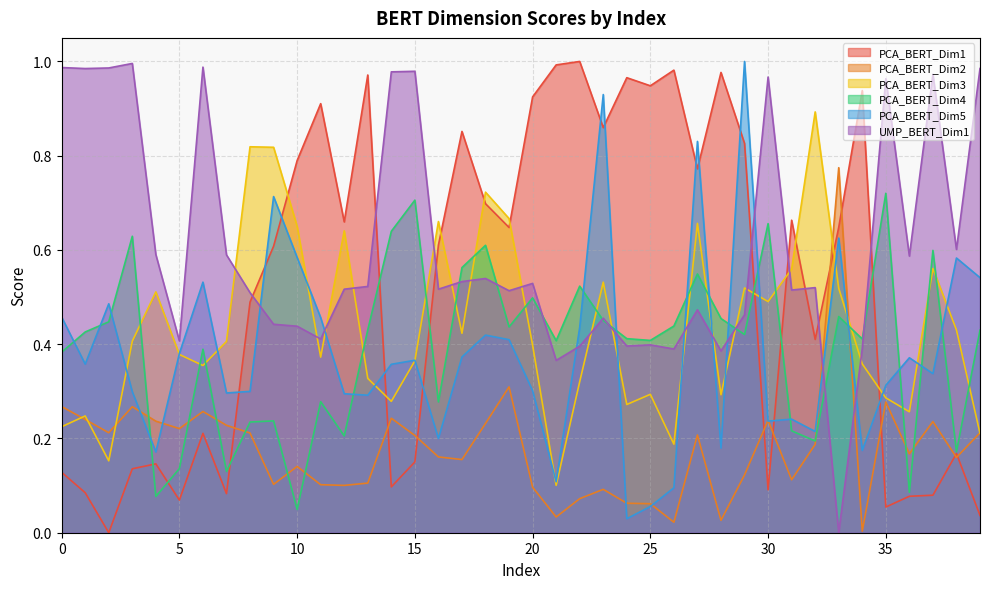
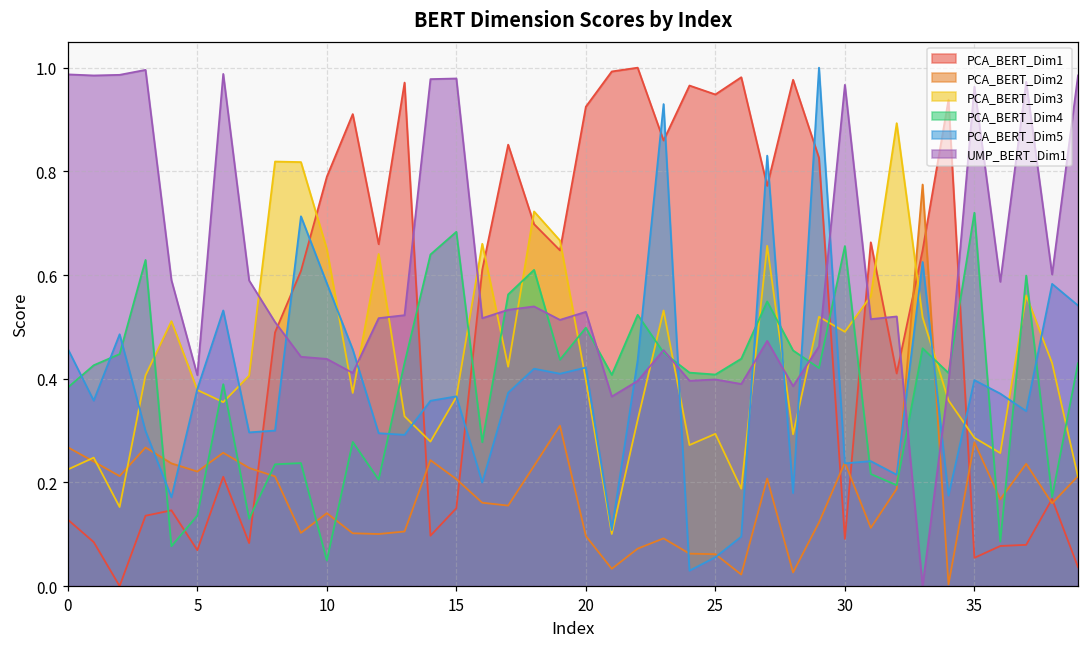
PCA_BERT_Dim4, 15: 0.71 -> 0.68
PCA_BERT_Dim5, 20: 0.30 -> 0.42
PCA_BERT_Dim5, 35: 0.31 -> 0.40
